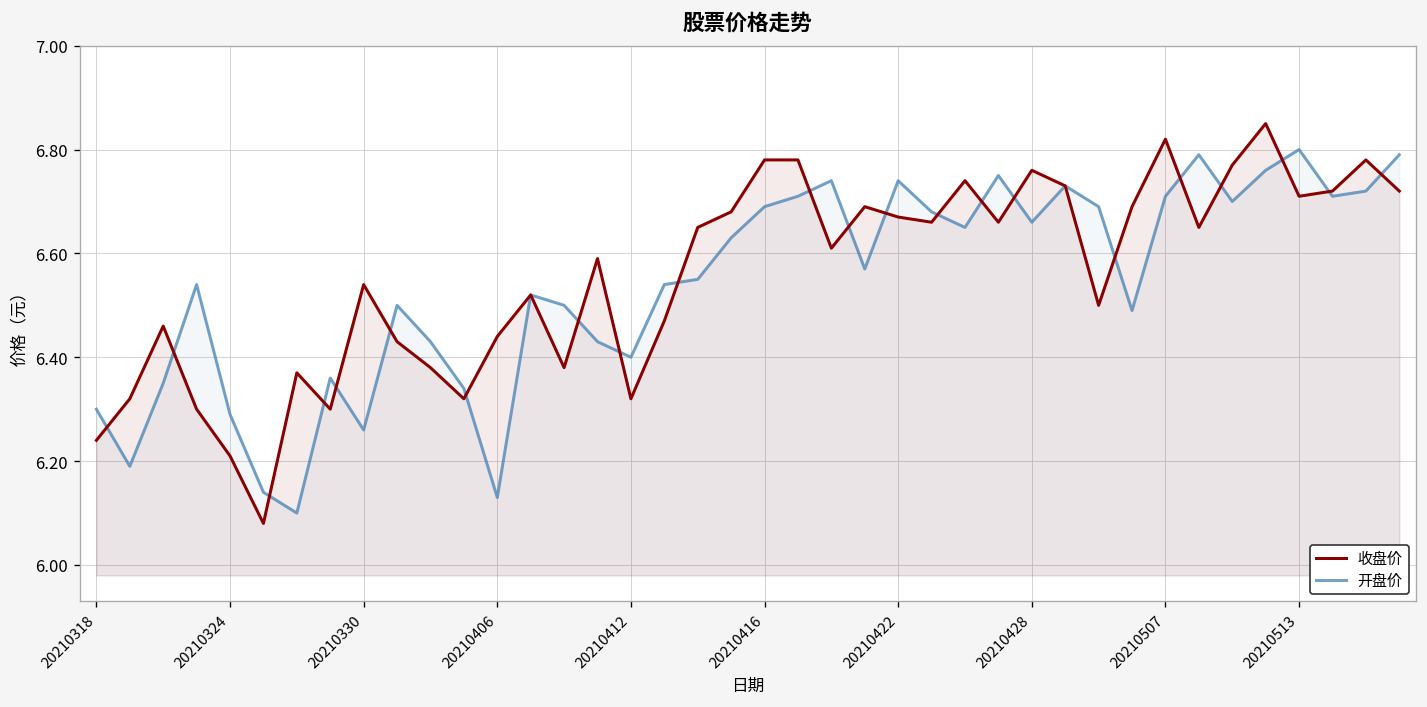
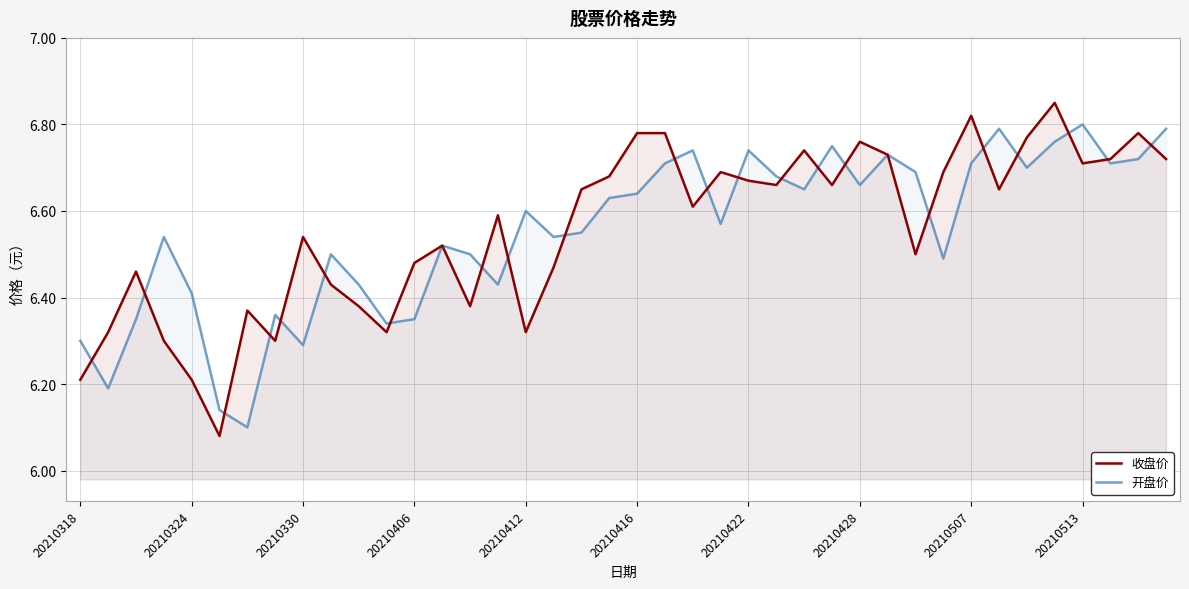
收盘价, 20210318: 6.24 -> 6.21
开盘价, 20210324: 6.29 -> 6.41
开盘价, 20210330: 6.26 -> 6.29
收盘价, 20210406: 6.44 -> 6.48
开盘价, 20210406: 6.13 -> 6.35
开盘价, 20210412: 6.4 -> 6.6
开盘价, 20210416: 6.69 -> 6.64
